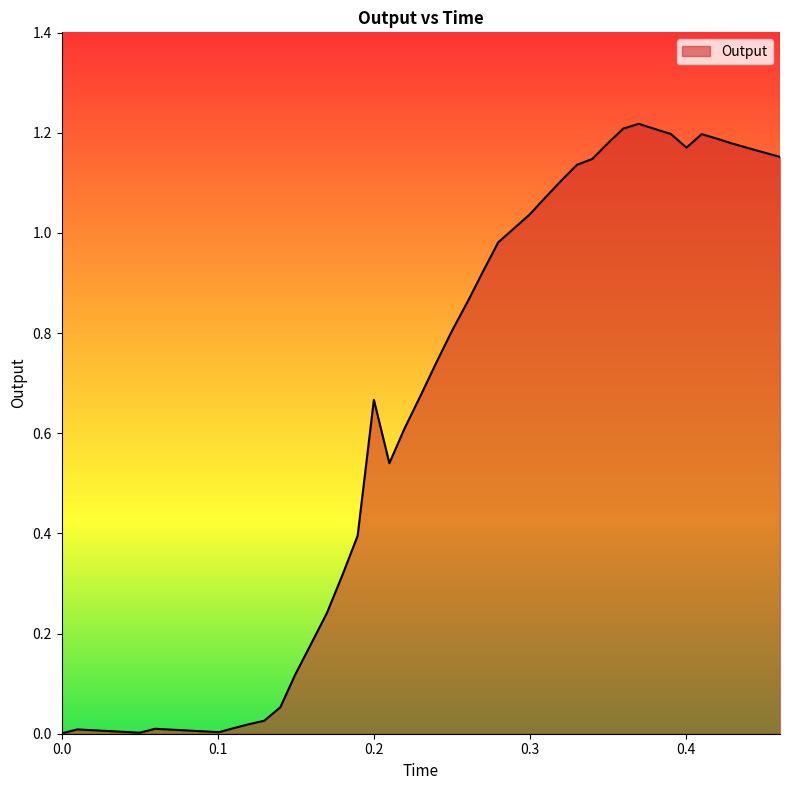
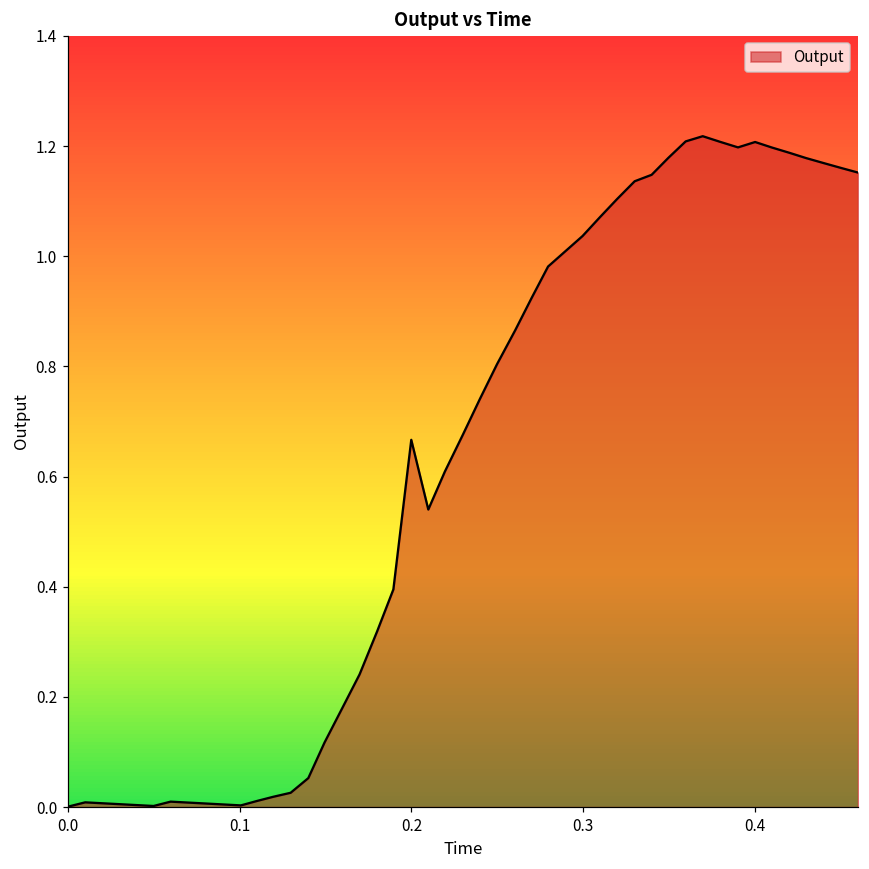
0.4: 1.17 -> 1.21
